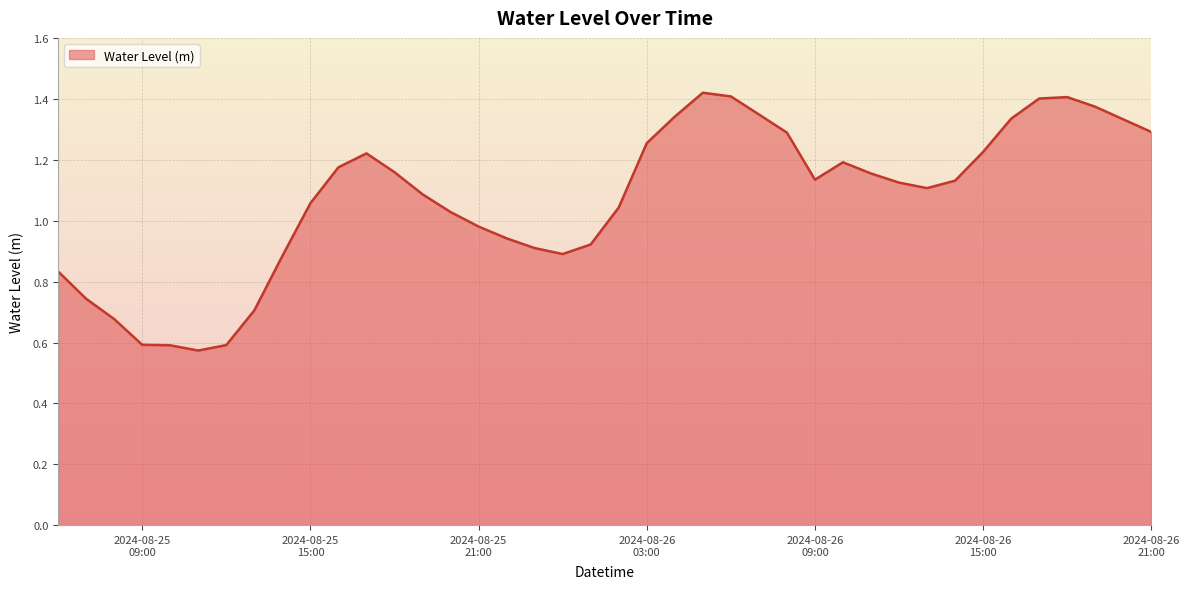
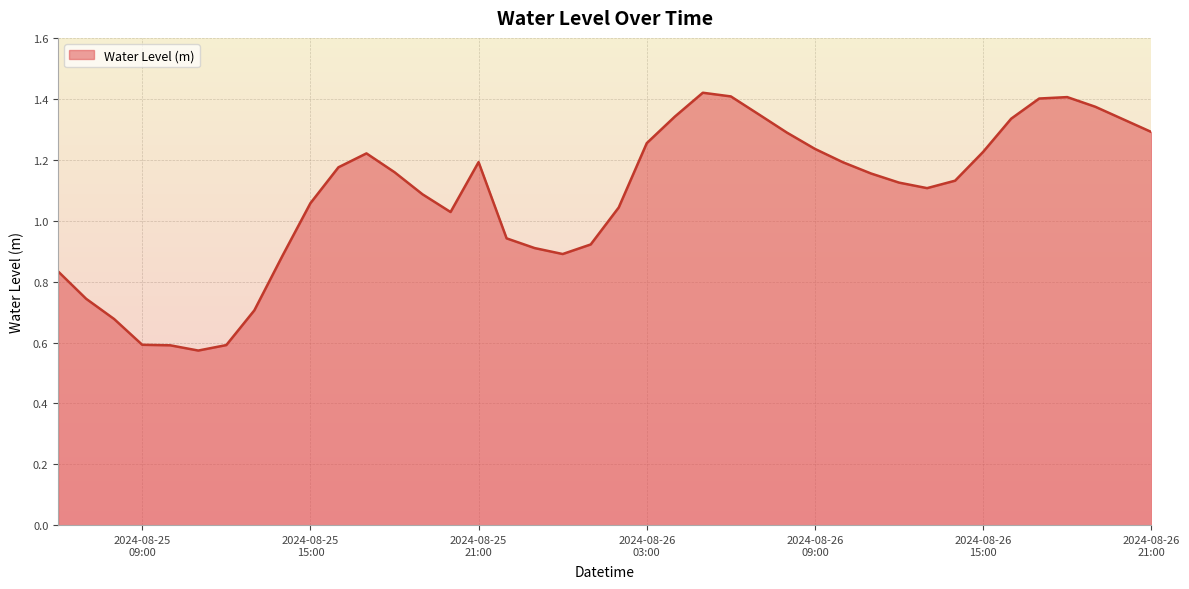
2024-08-25 21:00: 0.98 -> 1.19
2024-08-26 09:00: 1.13 -> 1.24
